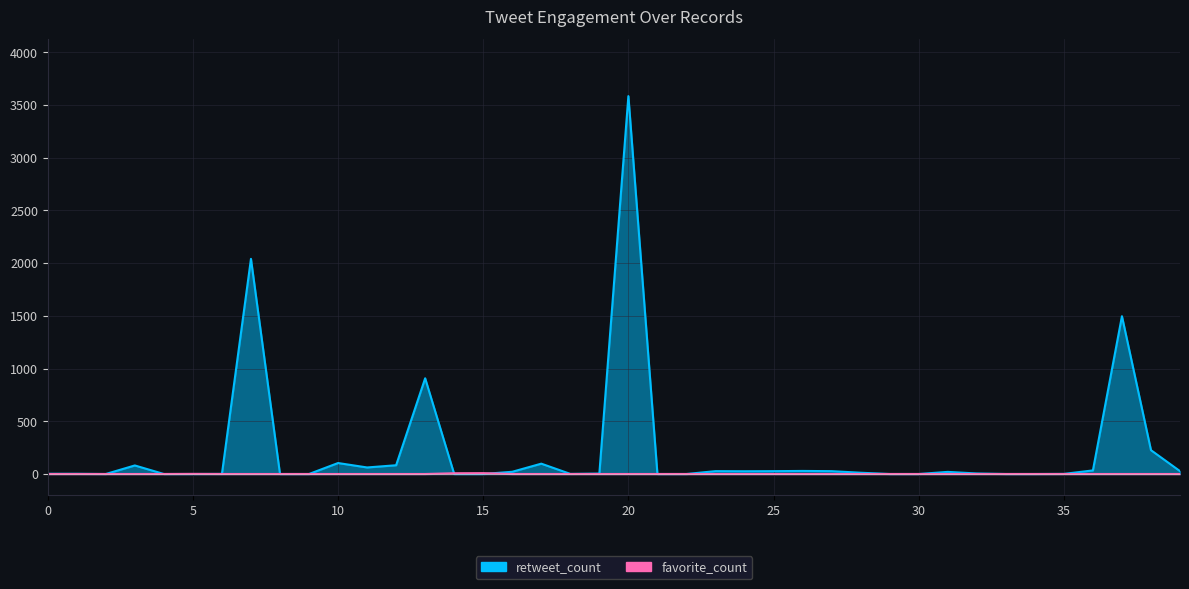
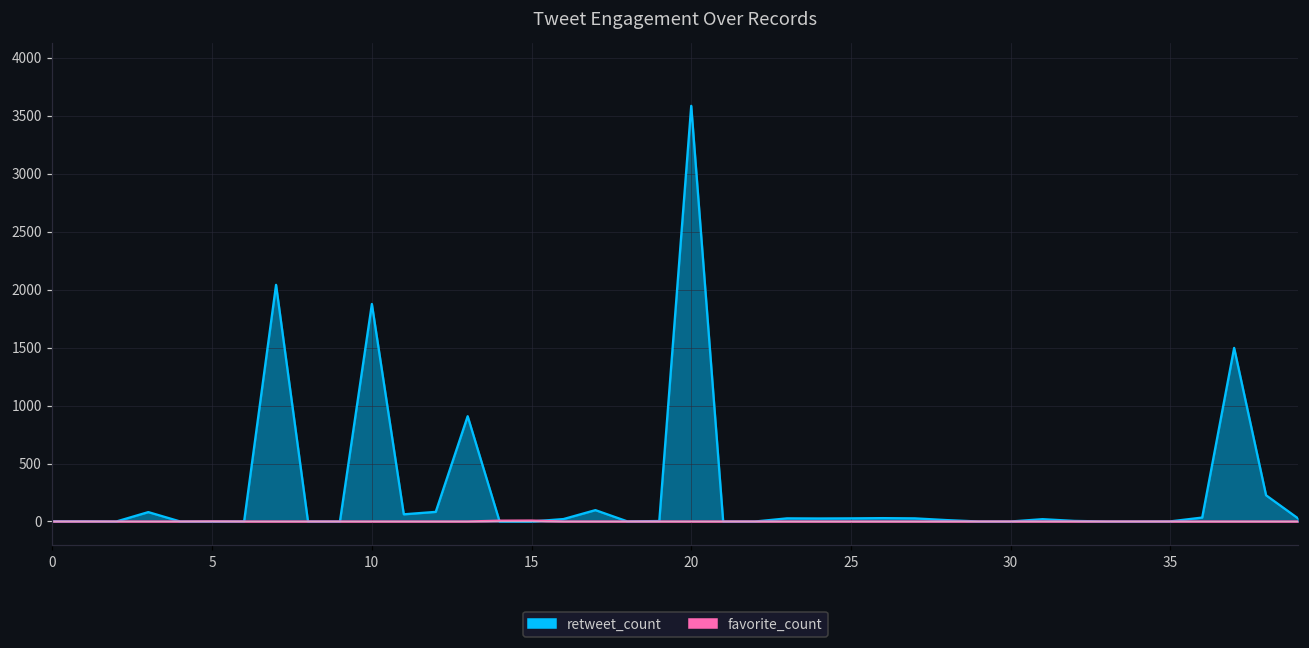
retweet_count, 10: 100 -> 1880
